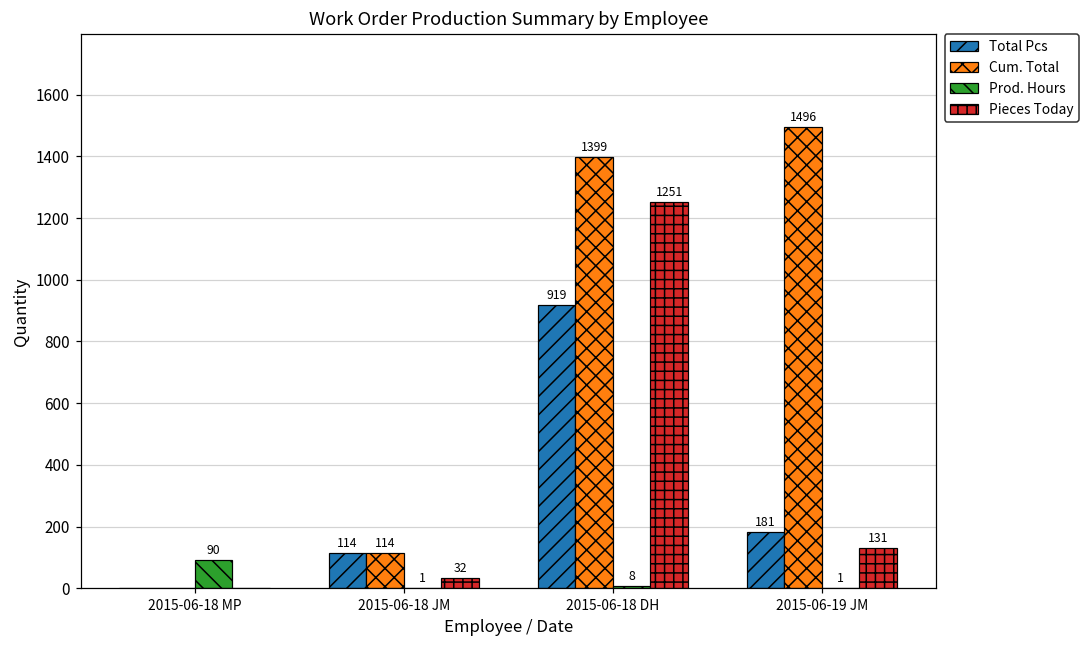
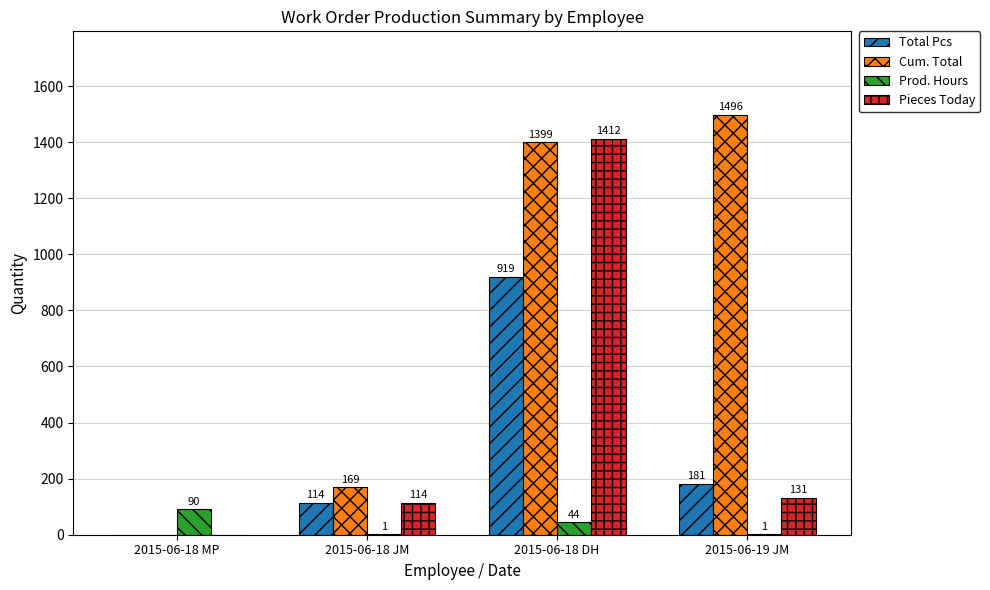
Cum. Total, 2015-06-18 JM: 114 -> 169
Pieces Today, 2015-06-18 JM: 32 -> 114
Prod. Hours, 2015-06-18 DH: 8 -> 44
Pieces Today, 2015-06-18 DH: 1251 -> 1412
